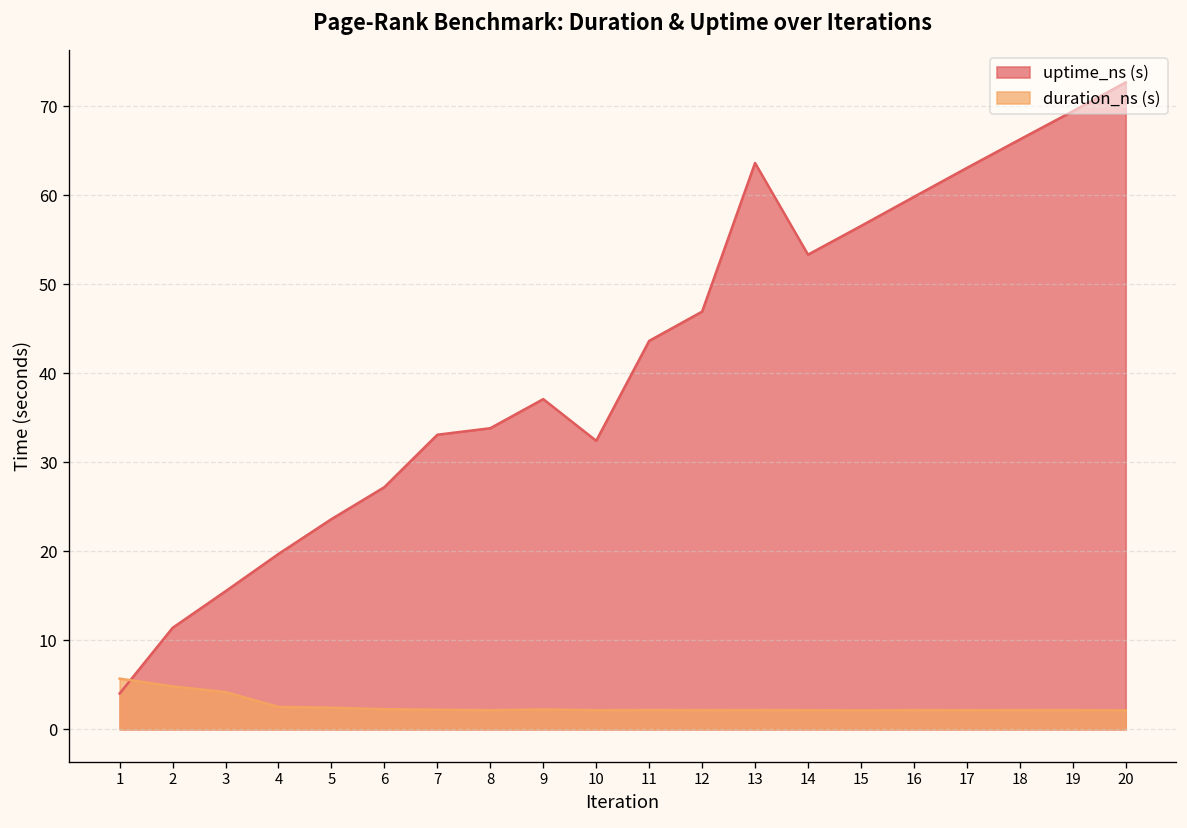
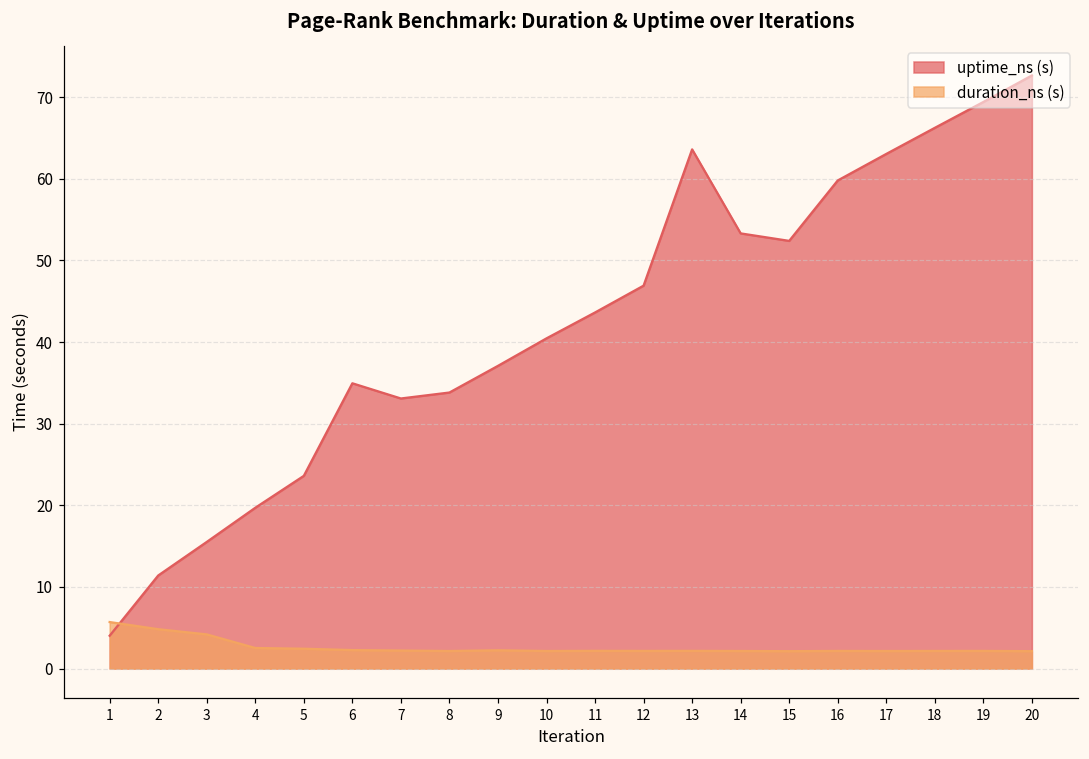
uptime_ns (s), 6: 27 -> 35
uptime_ns (s), 10: 32 -> 40
uptime_ns (s), 15: 57 -> 52
